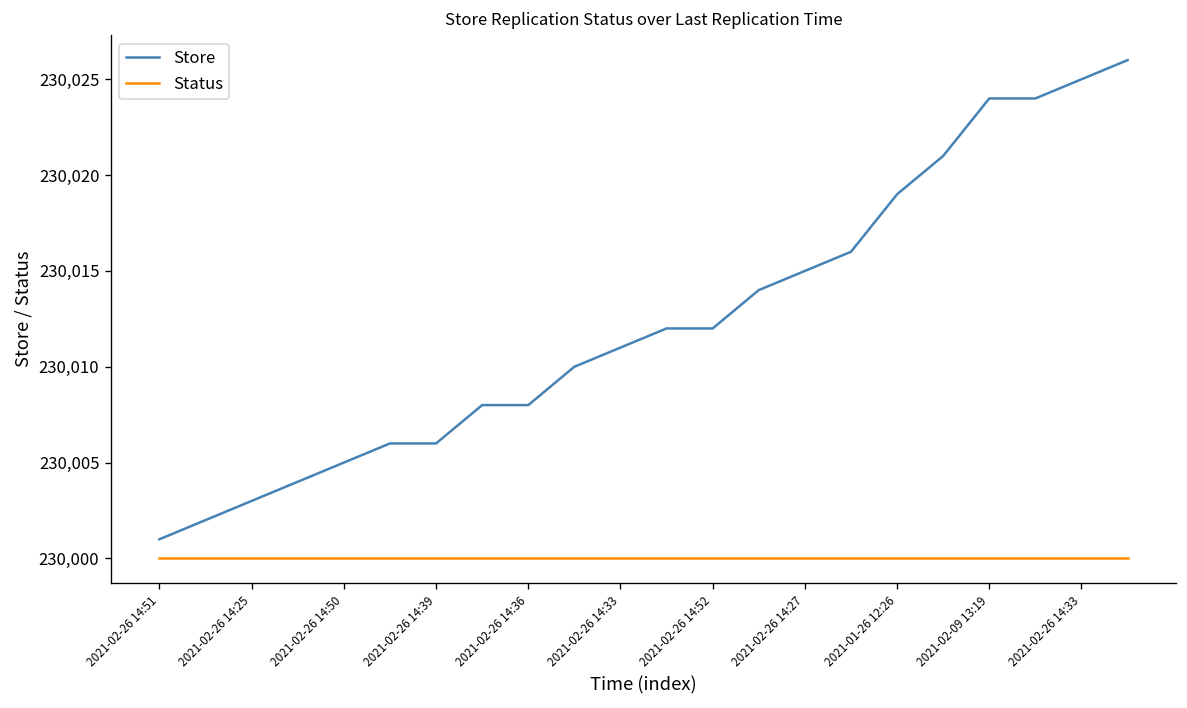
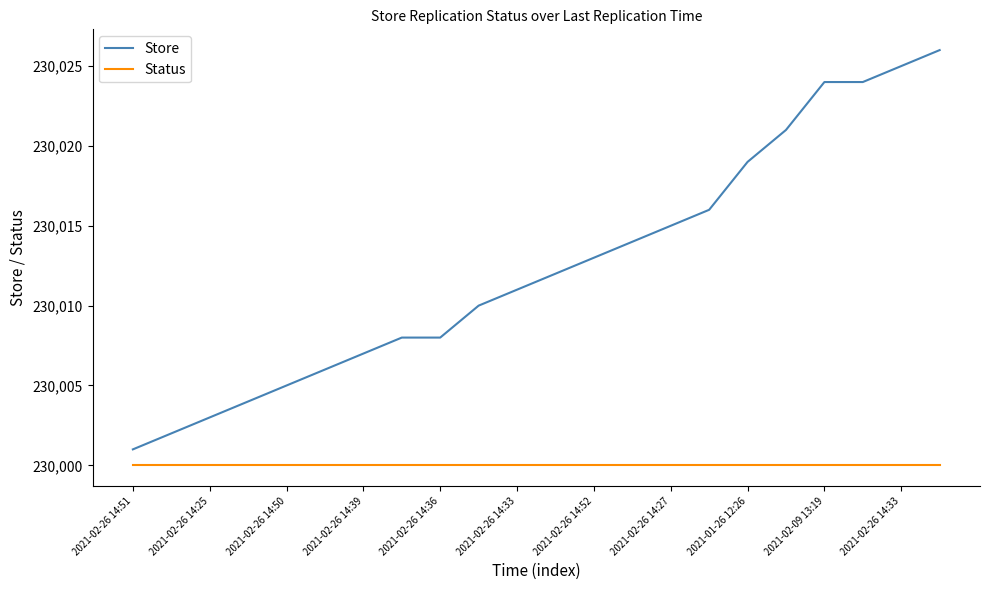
Store, 2021-02-26 14:39: 230,006 -> 230,007
Store, 2021-02-26 14:52: 230,012 -> 230,013
